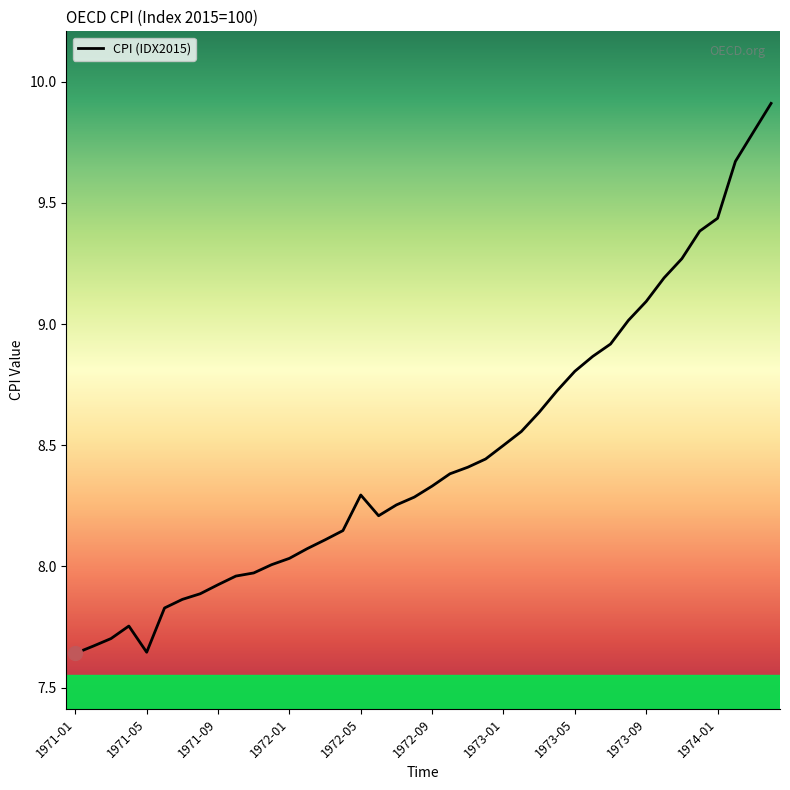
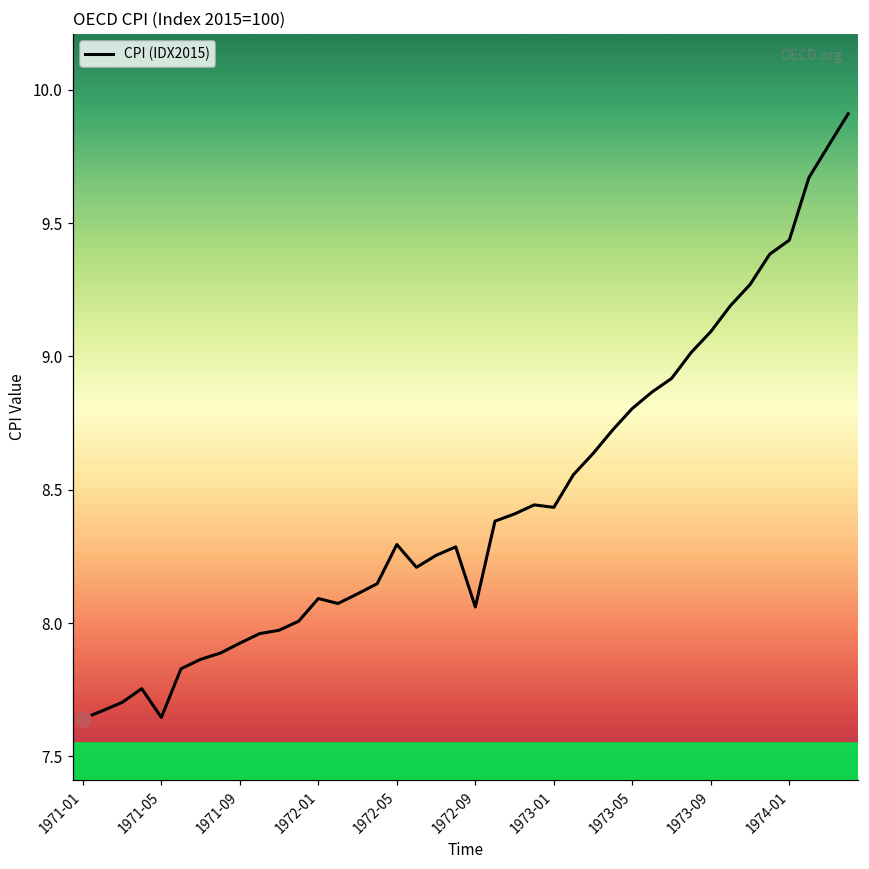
CPI (IDX2015), 1972-01: 8.03 -> 8.09
CPI (IDX2015), 1972-09: 8.33 -> 8.06
CPI (IDX2015), 1973-01: 8.50 -> 8.43
